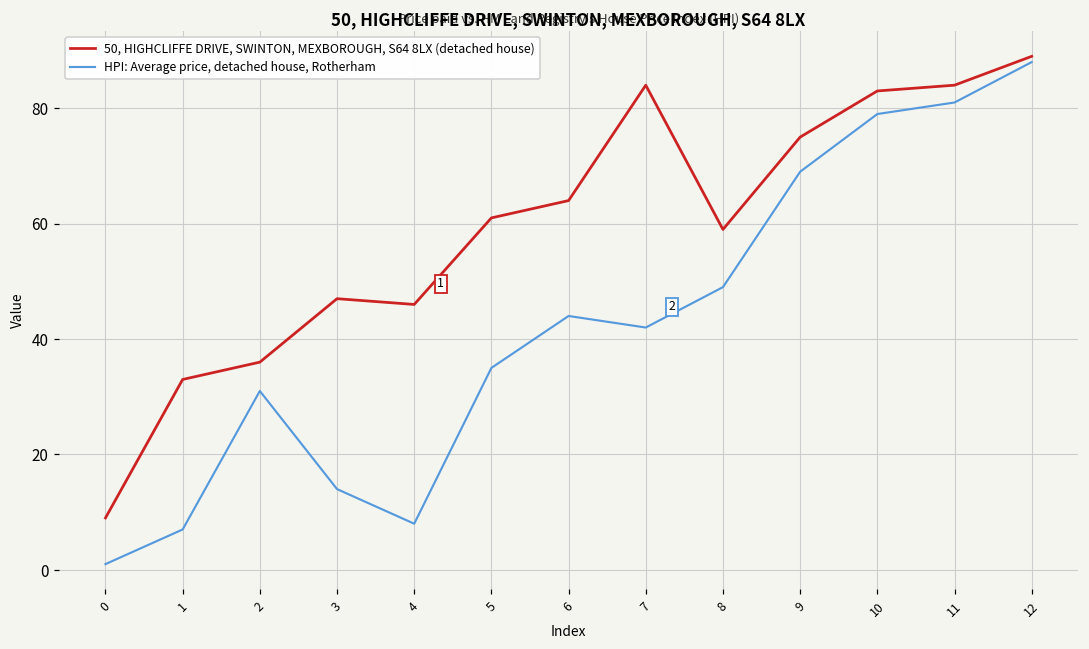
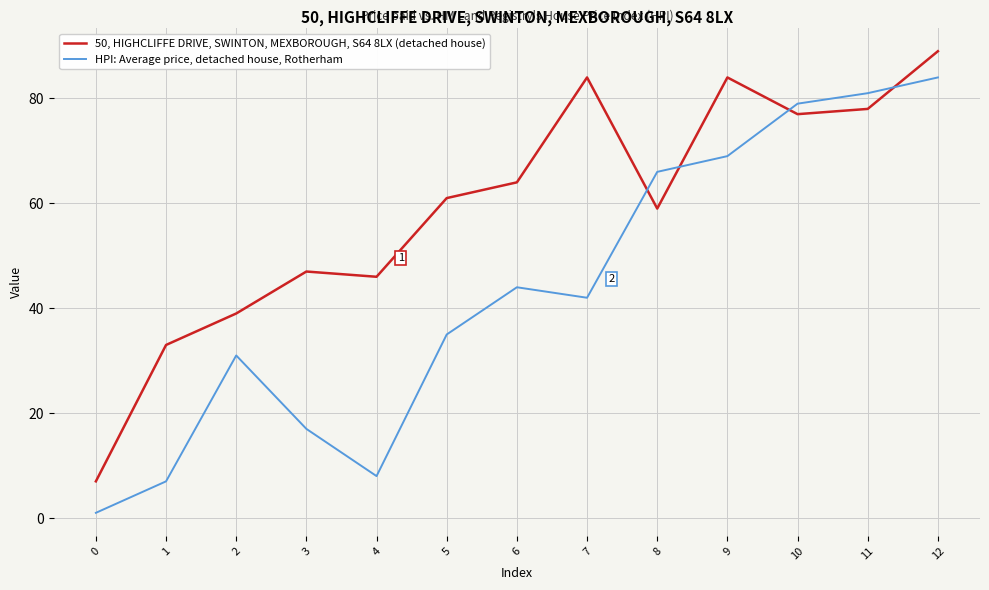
50, HIGHCLIFFE DRIVE, SWINTON, MEXBOROUGH, S64 8LX (detached house), 0: 9 -> 7
50, HIGHCLIFFE DRIVE, SWINTON, MEXBOROUGH, S64 8LX (detached house), 2: 36 -> 39
HPI: Average price, detached house, Rotherham, 3: 14 -> 17
HPI: Average price, detached house, Rotherham, 8: 49 -> 66
50, HIGHCLIFFE DRIVE, SWINTON, MEXBOROUGH, S64 8LX (detached house), 9: 75 -> 84
50, HIGHCLIFFE DRIVE, SWINTON, MEXBOROUGH, S64 8LX (detached house), 10: 83 -> 77
50, HIGHCLIFFE DRIVE, SWINTON, MEXBOROUGH, S64 8LX (detached house), 11: 84 -> 78
HPI: Average price, detached house, Rotherham, 12: 88 -> 84
